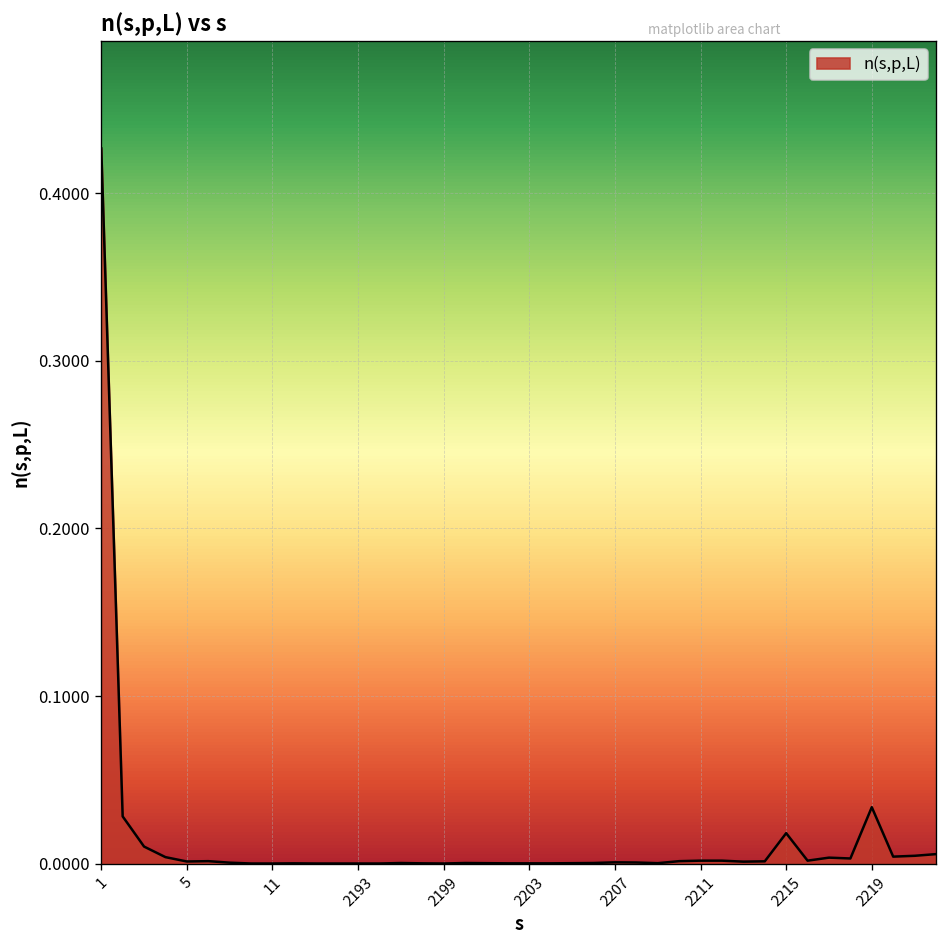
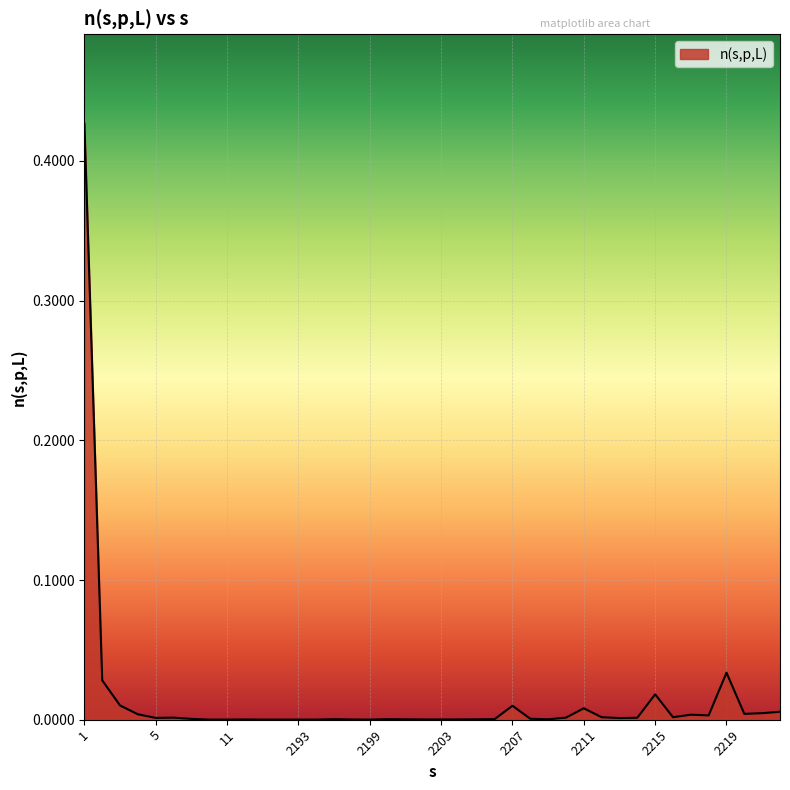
2207: 0.001 -> 0.010
2211: 0.002 -> 0.008
